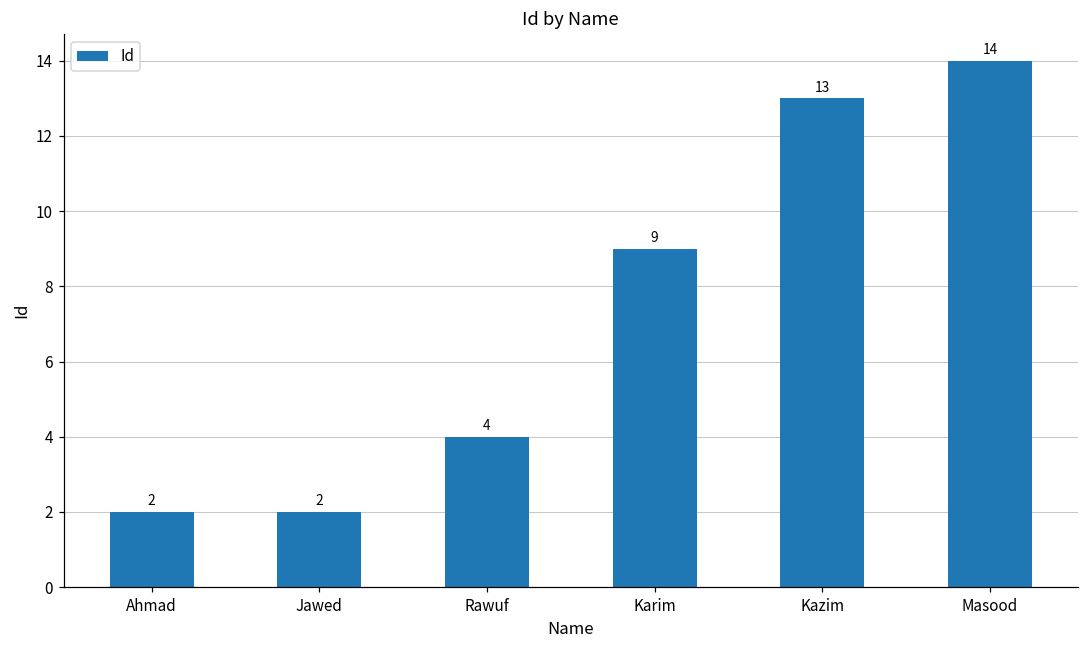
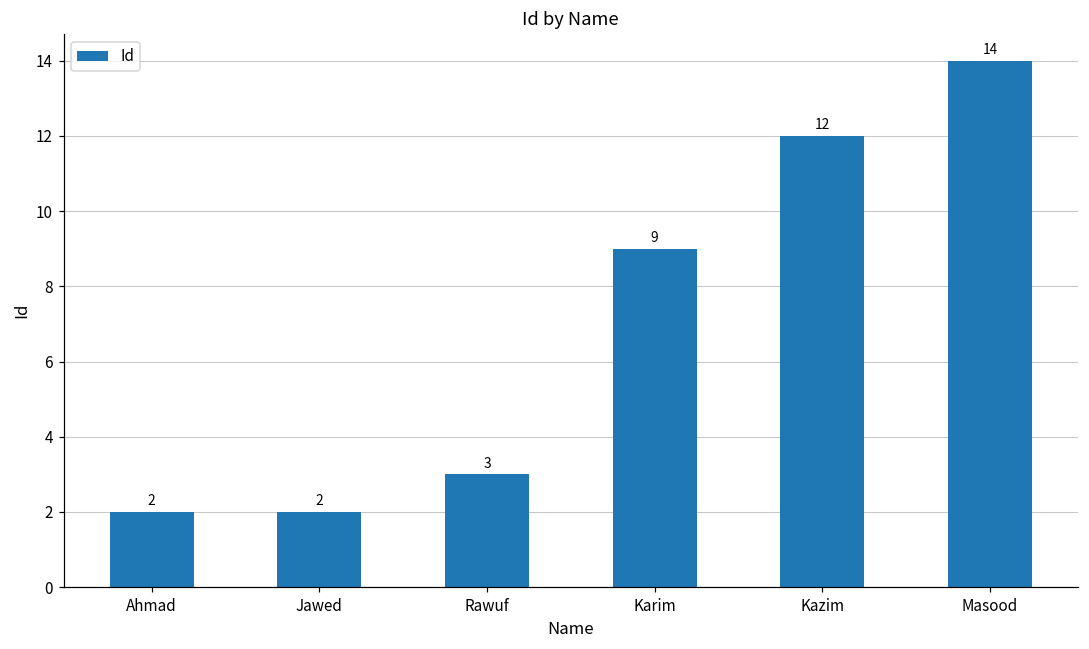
Rawuf: 4 -> 3
Kazim: 13 -> 12
